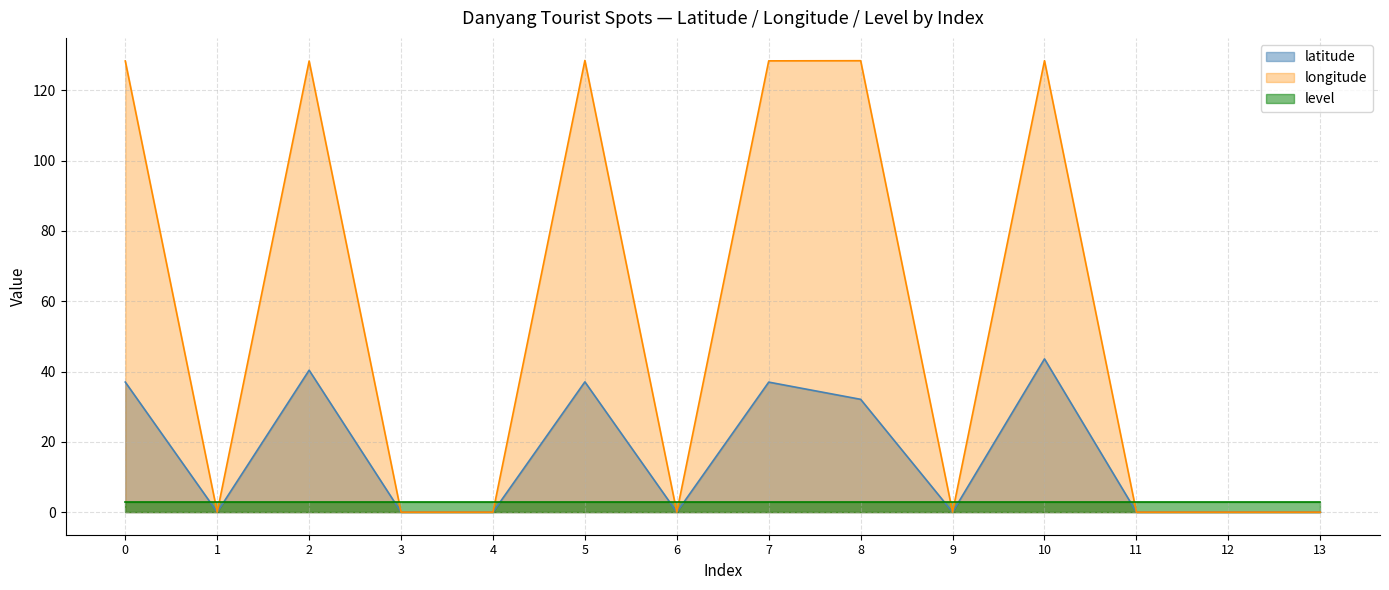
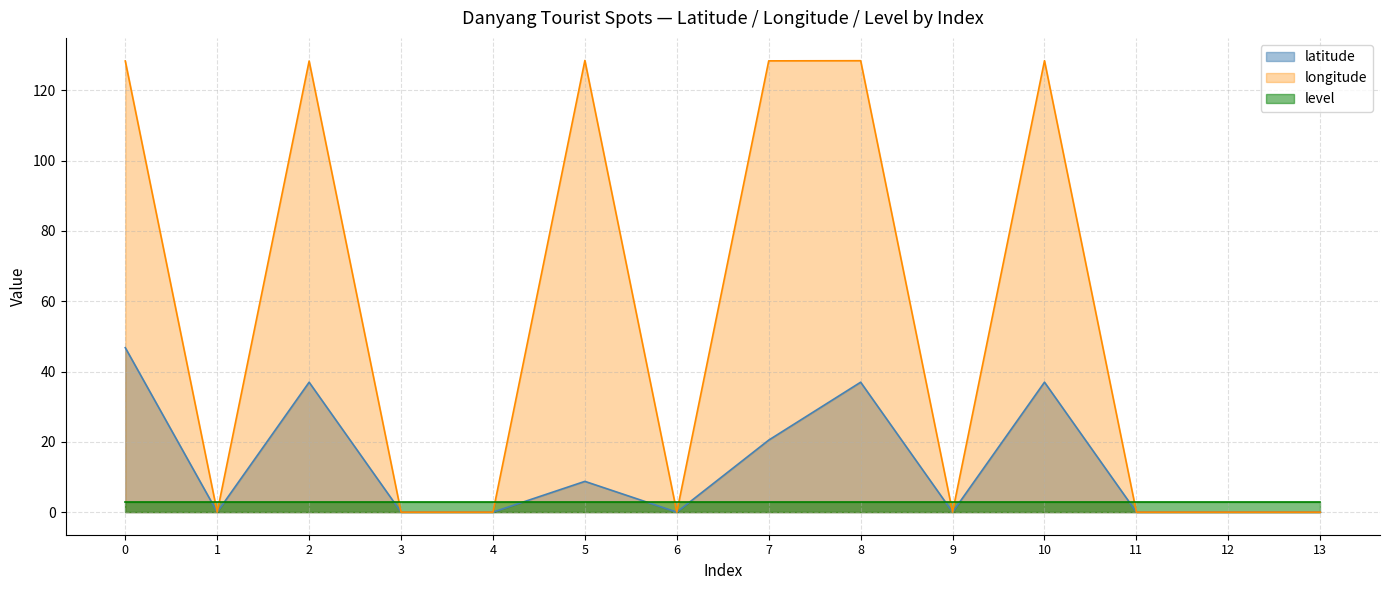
latitude, 0: 37 -> 47
latitude, 2: 40 -> 37
latitude, 5: 37 -> 9
latitude, 7: 37 -> 20
latitude, 8: 32 -> 37
latitude, 10: 44 -> 37
